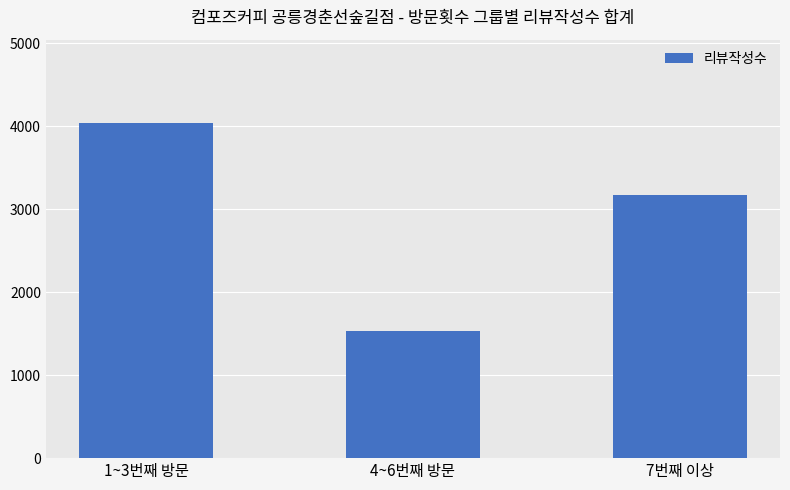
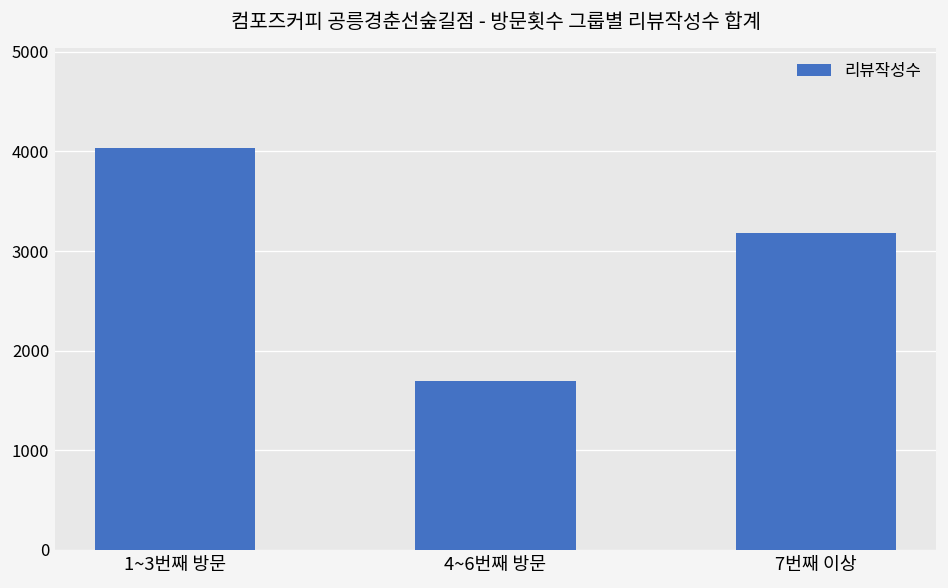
4~6번째 방문: 1500 -> 1700
